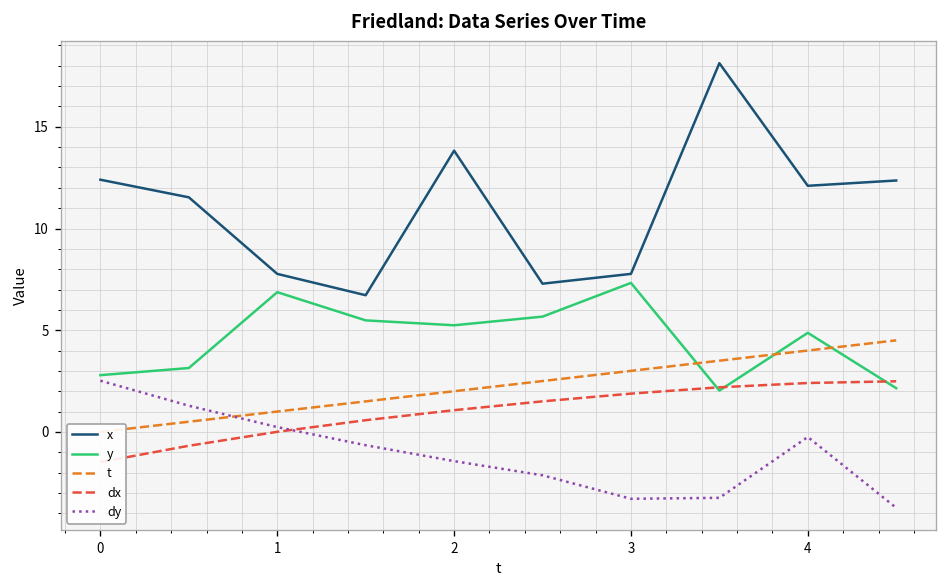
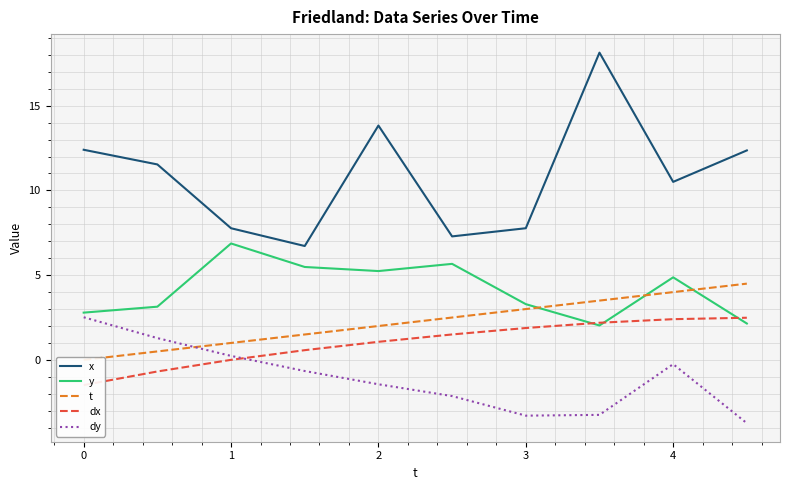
y, 3: 7.3 -> 3.3
x, 4: 12.1 -> 10.5
